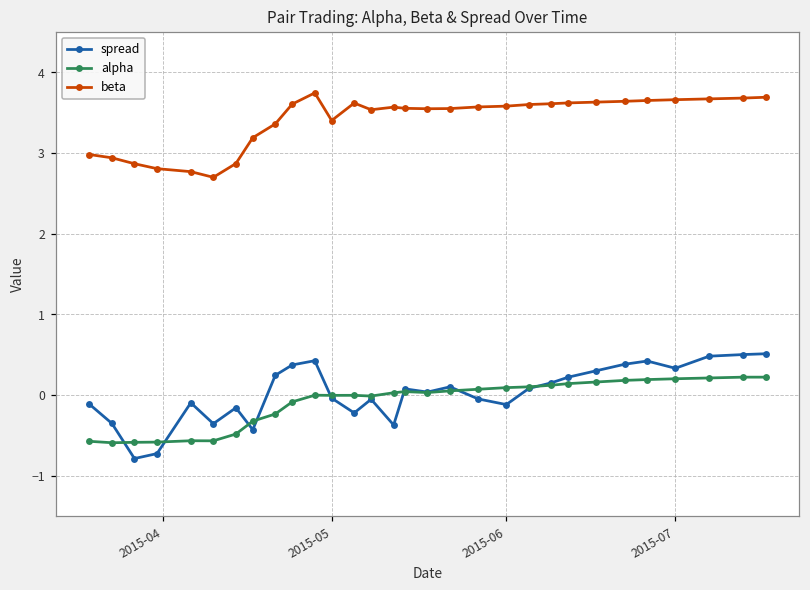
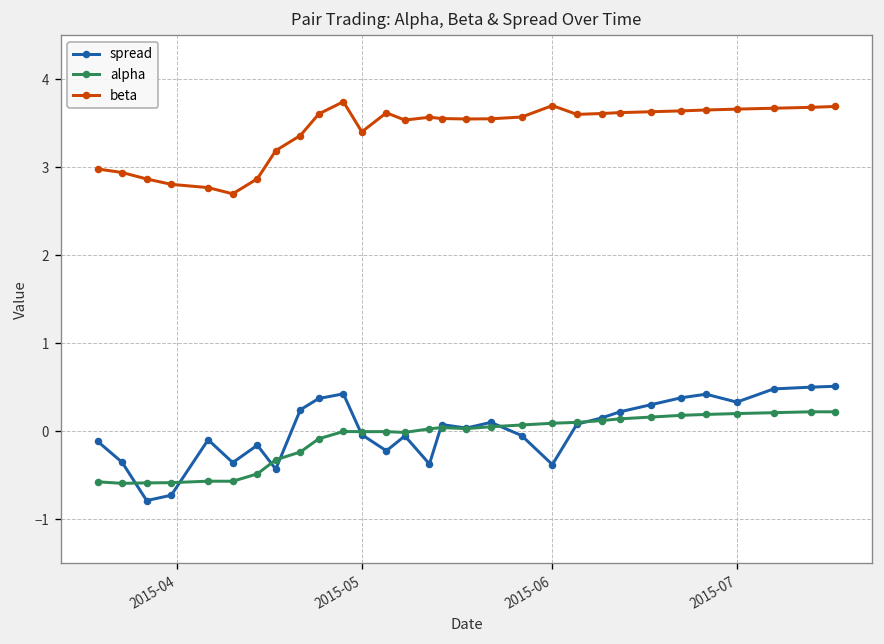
spread, 2015-06: -0.1 -> -0.4
beta, 2015-06: 3.6 -> 3.7
